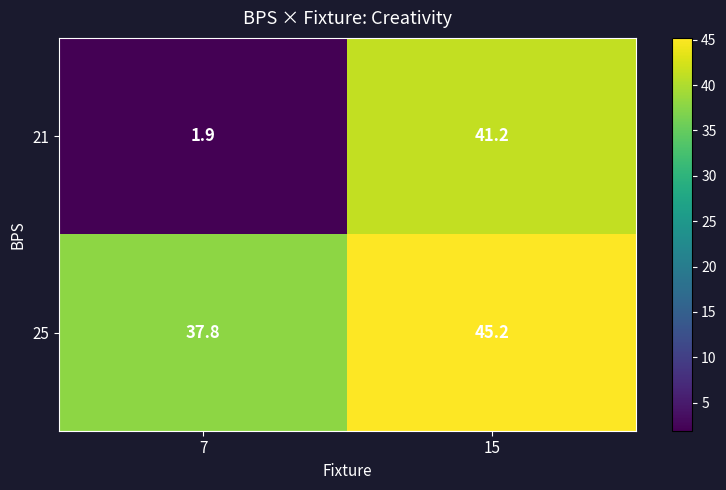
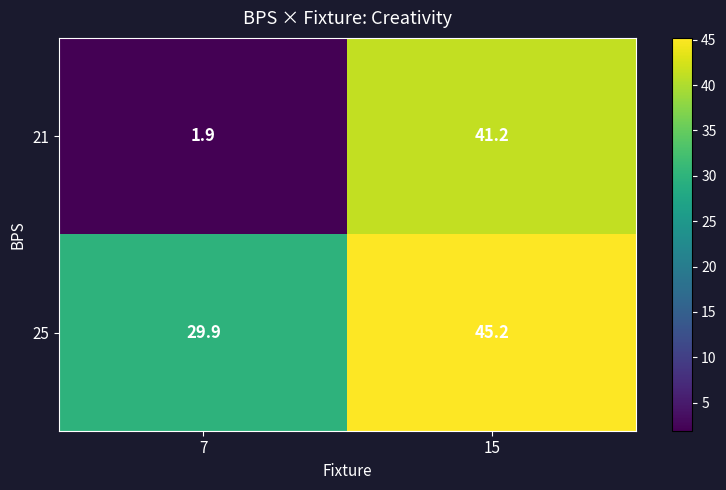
25, 7: 37.8 -> 29.9
